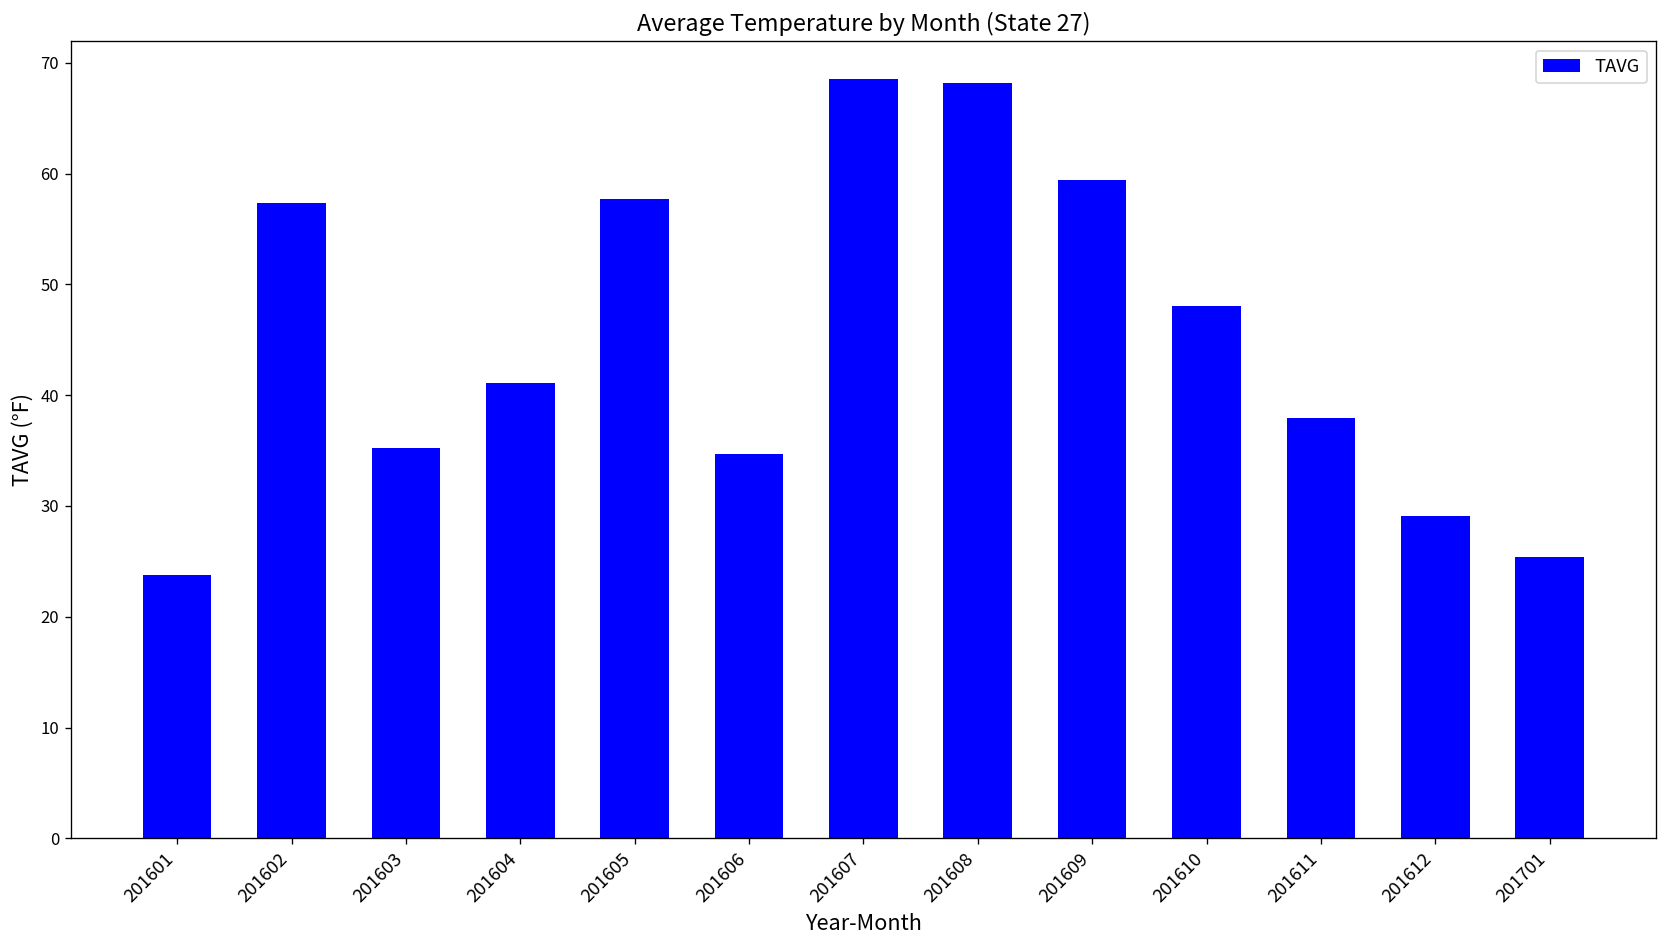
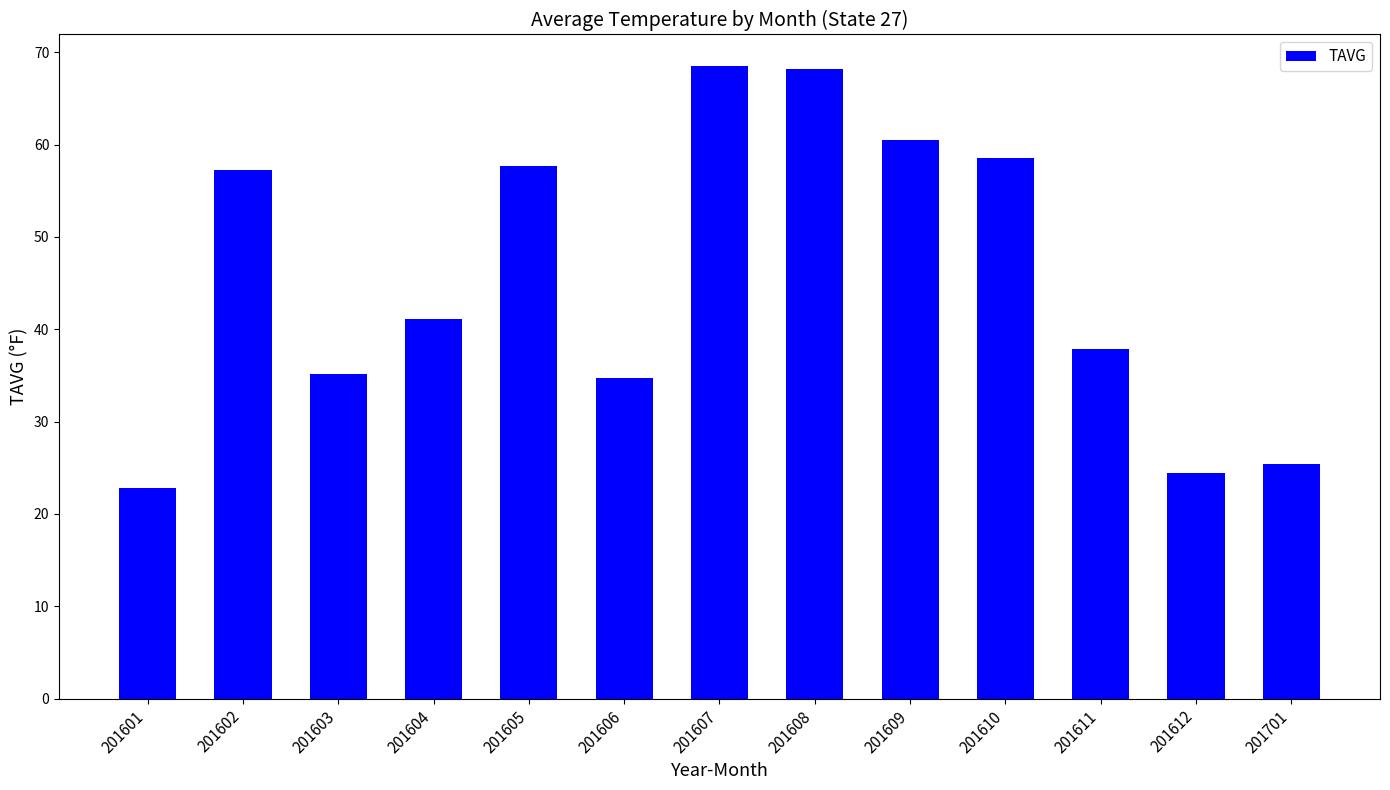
201601: 24 -> 23
201609: 59 -> 61
201610: 48 -> 59
201612: 29 -> 24
